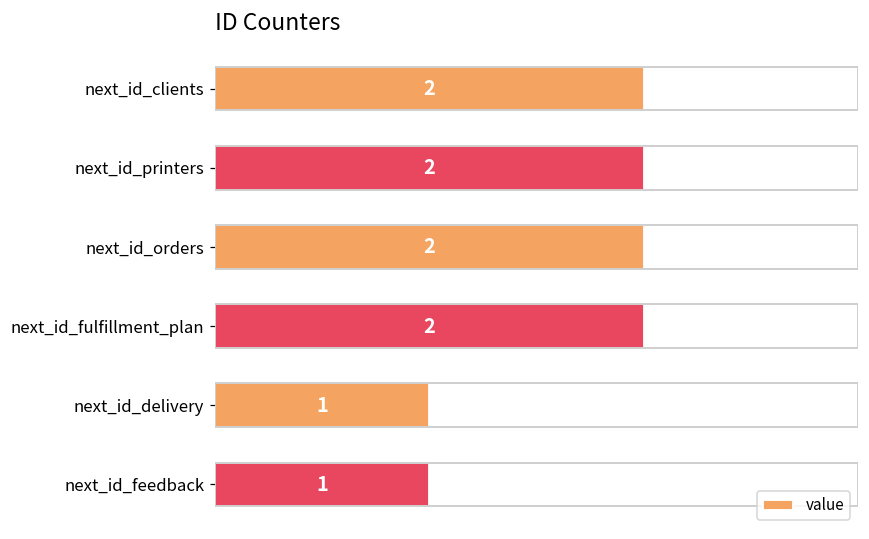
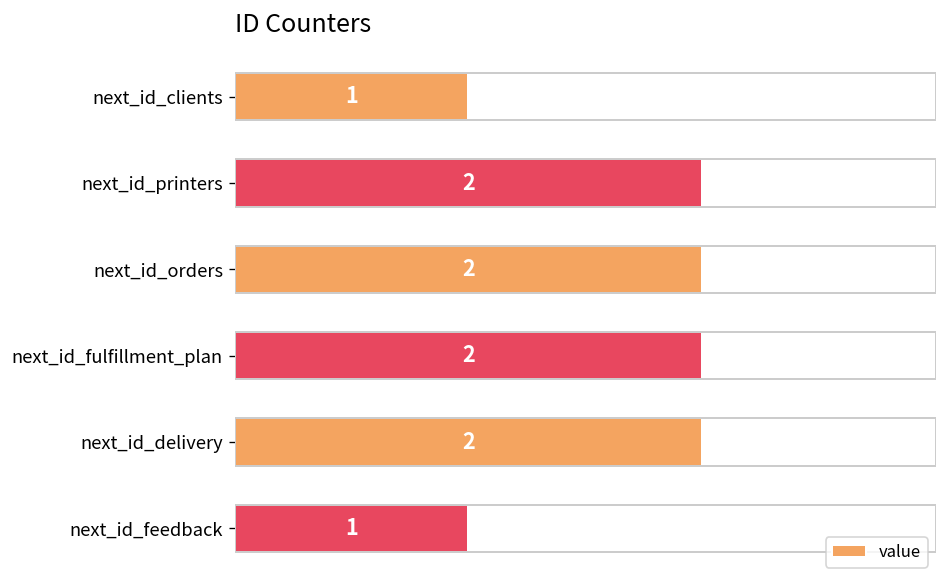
next_id_clients: 2 -> 1
next_id_delivery: 1 -> 2
